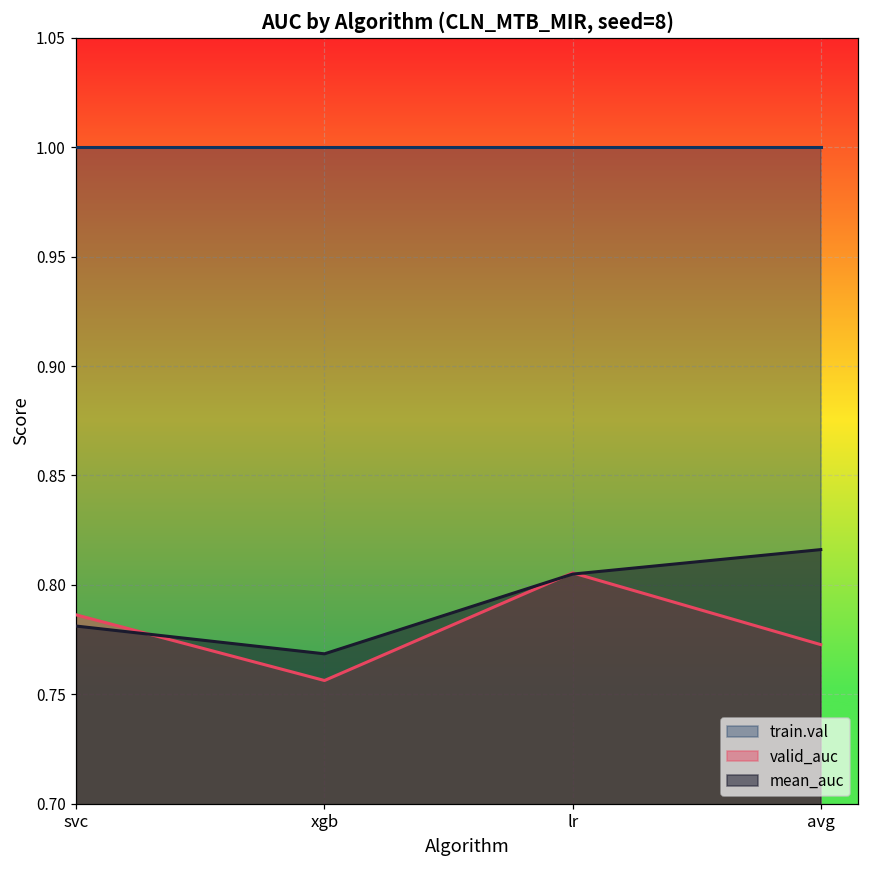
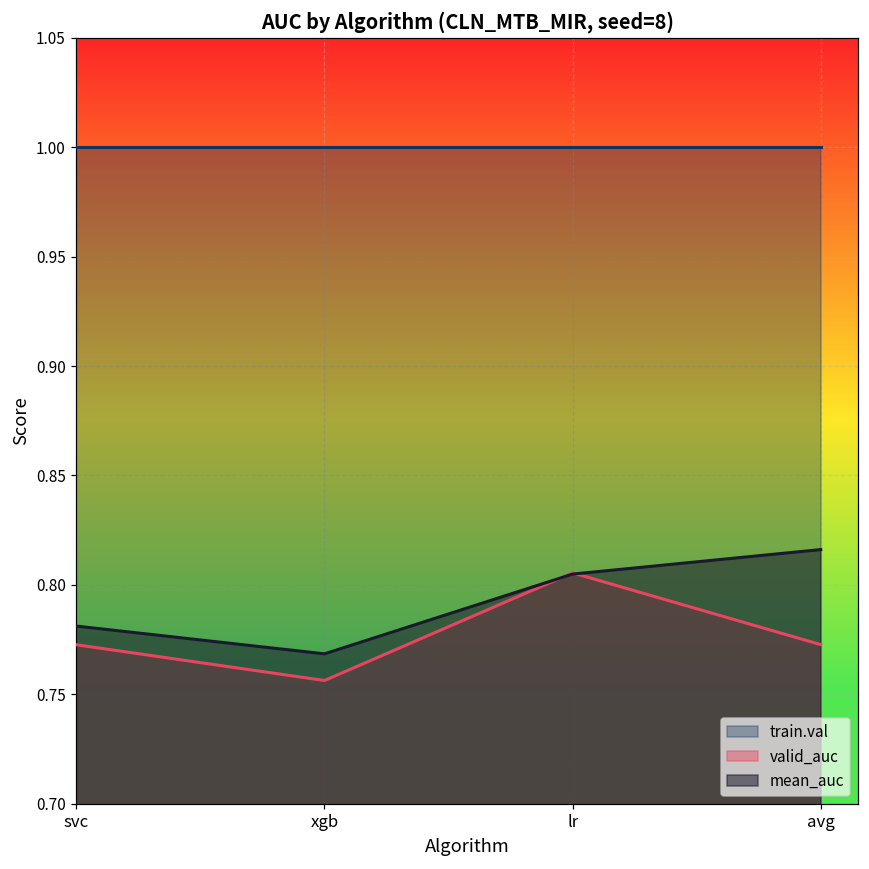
valid_auc, svc: 0.786 -> 0.773
